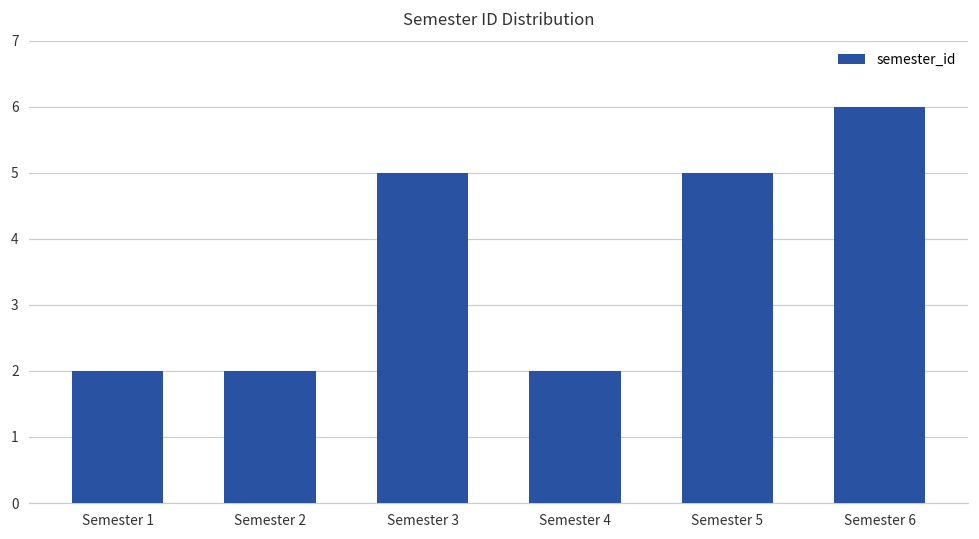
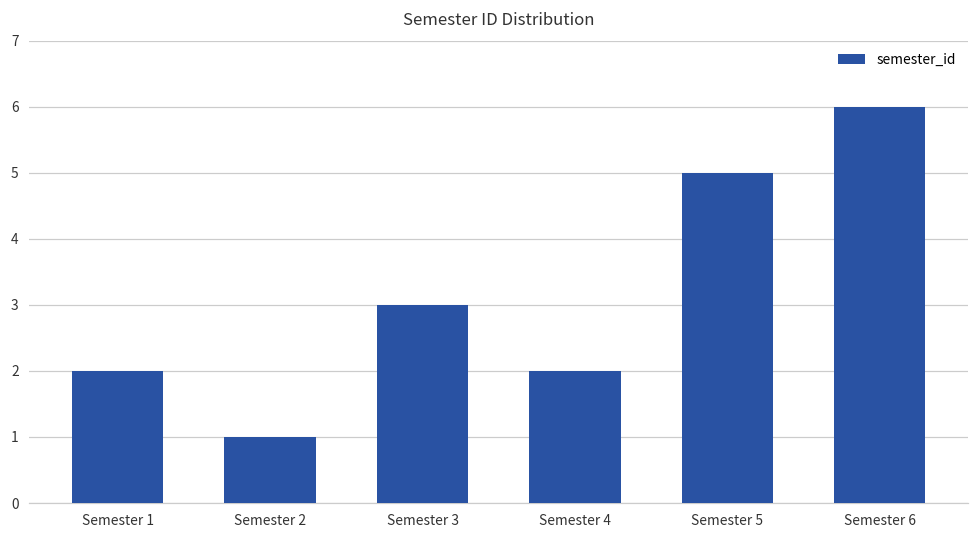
Semester 2: 2 -> 1
Semester 3: 5 -> 3
